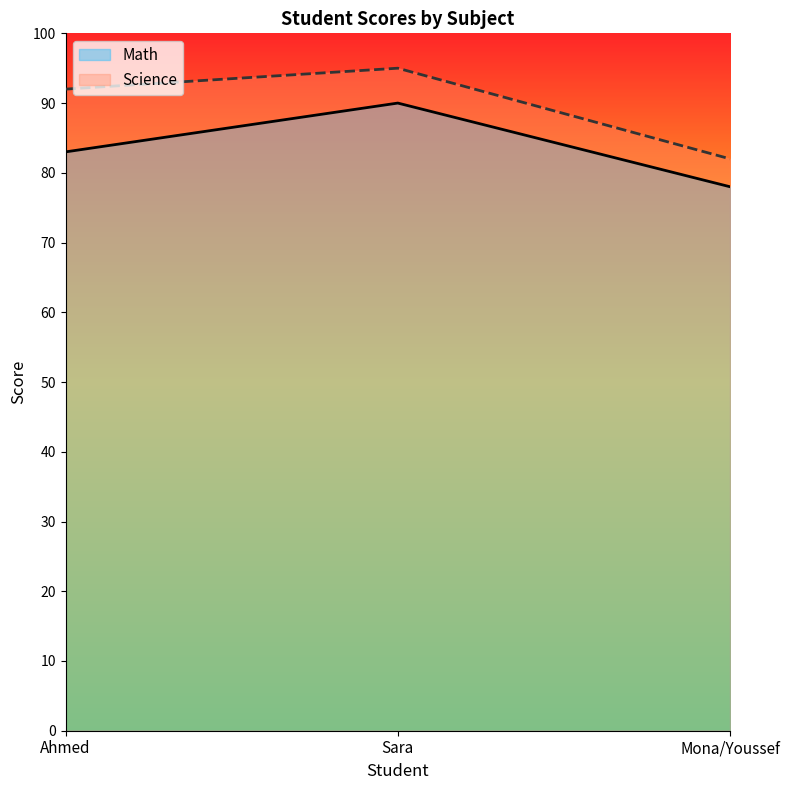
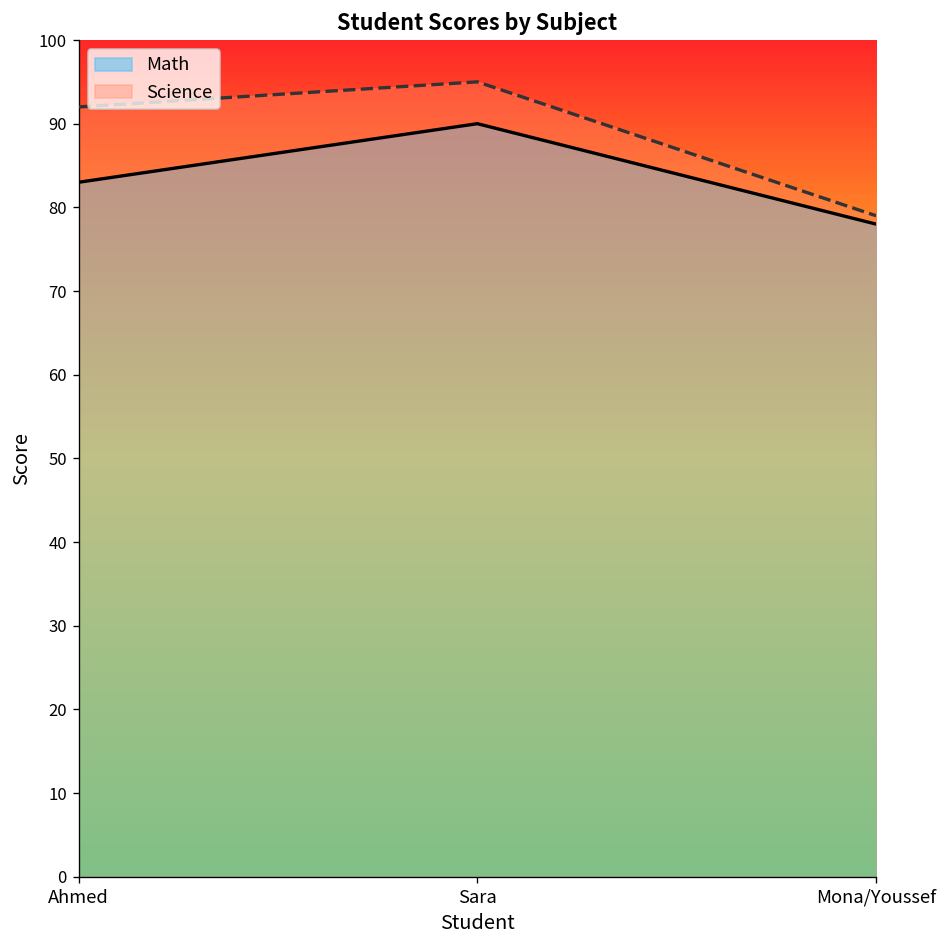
Science, Mona/Youssef: 82 -> 79
